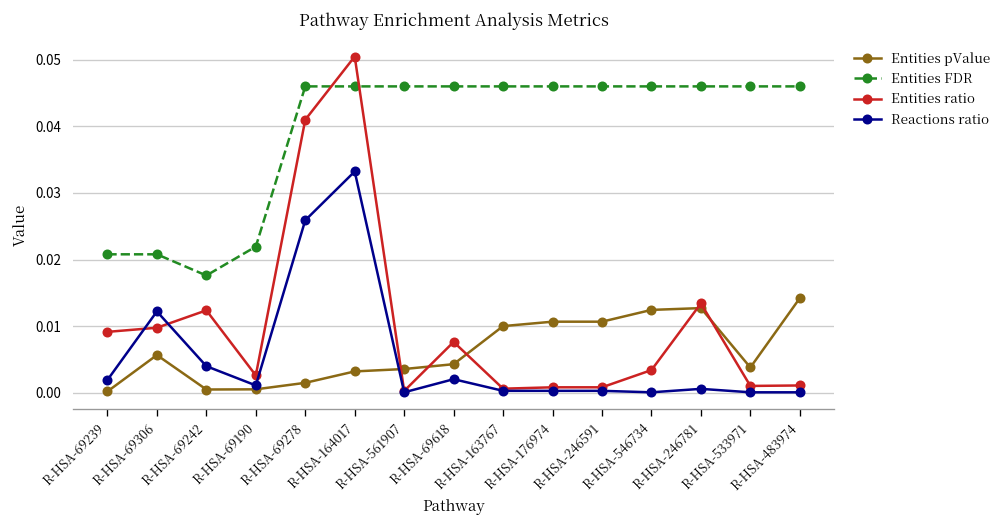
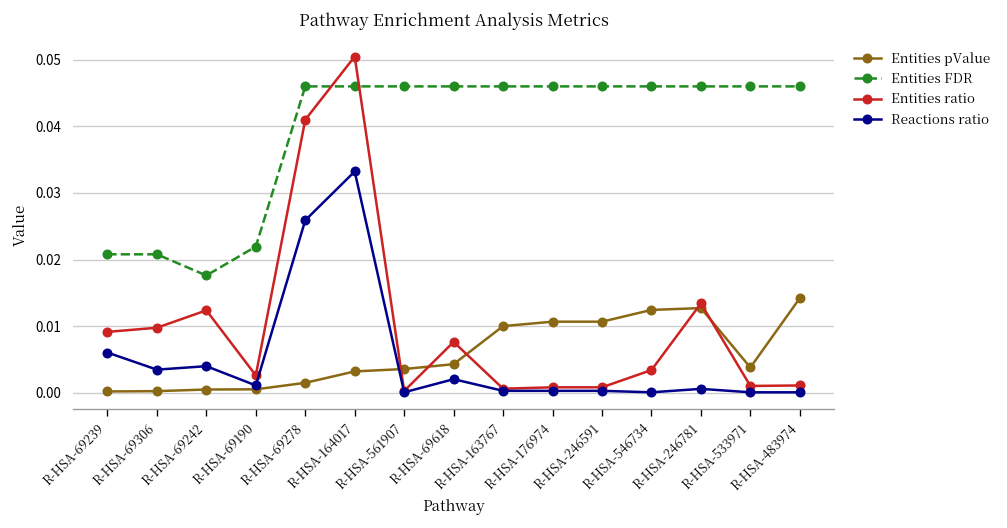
Reactions ratio, R-HSA-69239: 0.002 -> 0.006
Entities pValue, R-HSA-69306: 0.006 -> 0.000
Reactions ratio, R-HSA-69306: 0.012 -> 0.003
